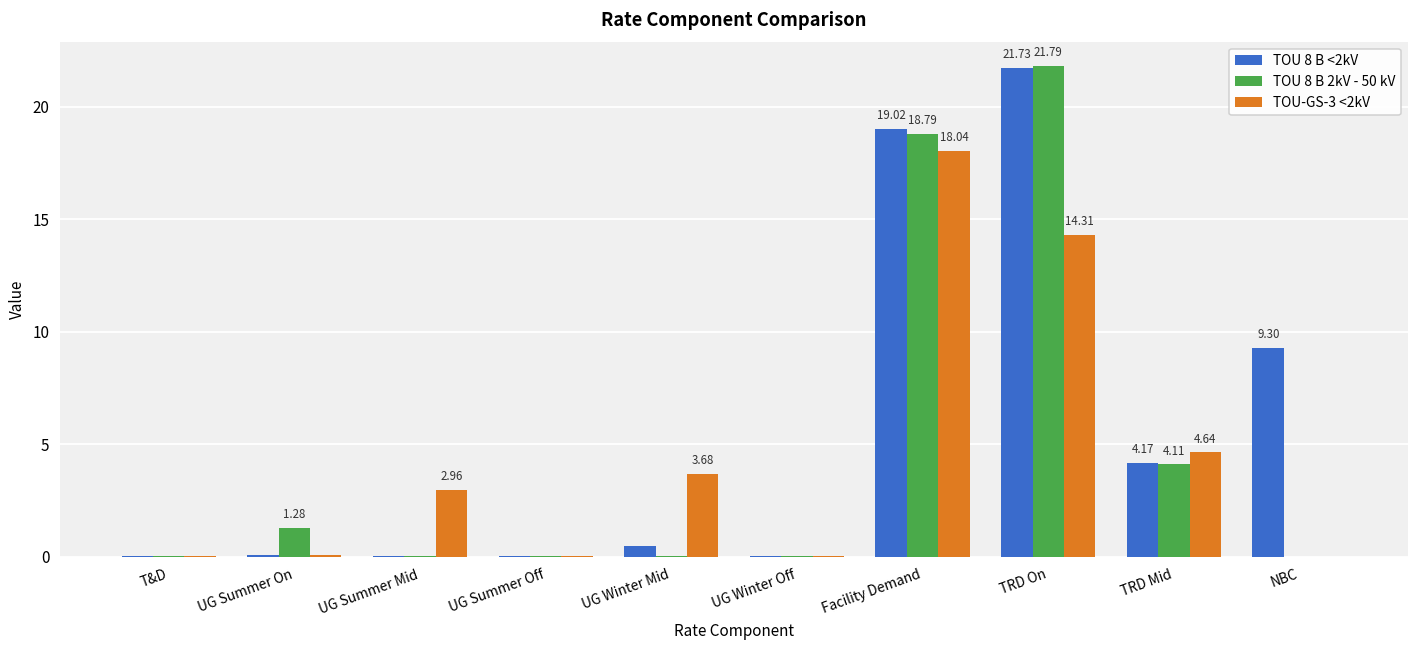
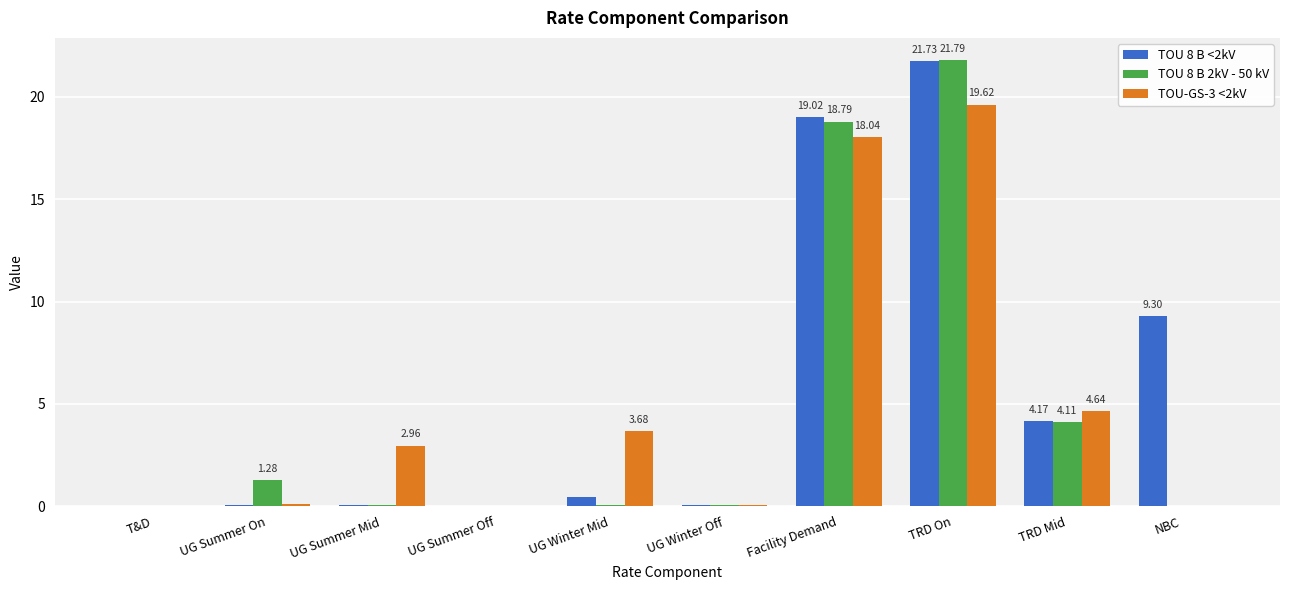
TOU-GS-3 <2kV, TRD On: 14.31 -> 19.62
